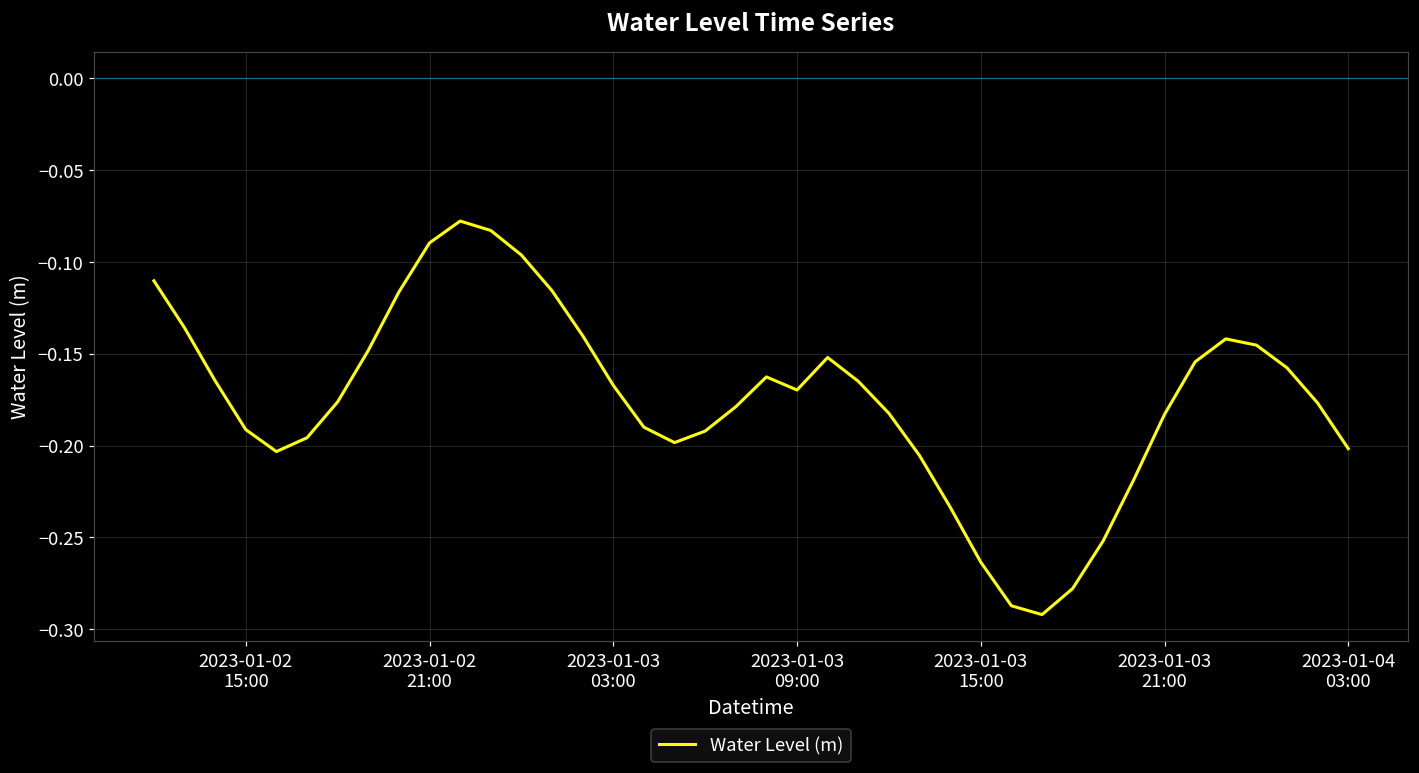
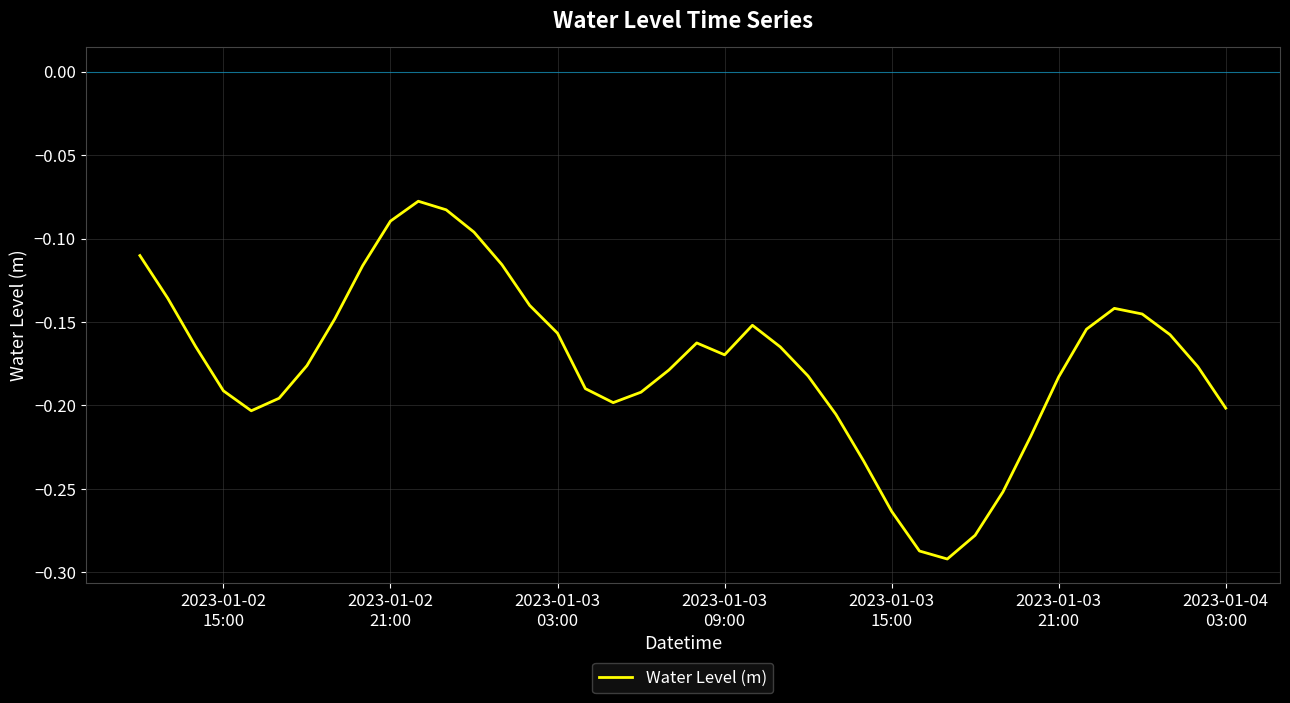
2023-01-03 03:00: -0.167 -> -0.157
